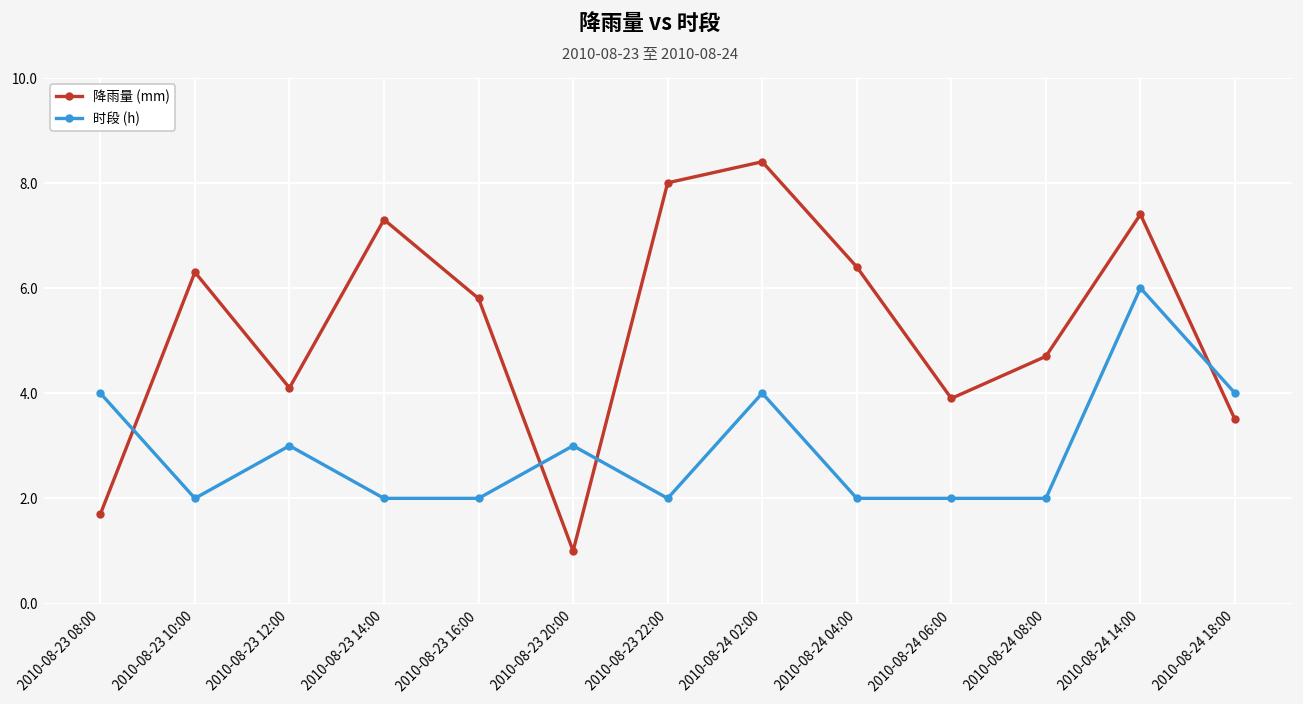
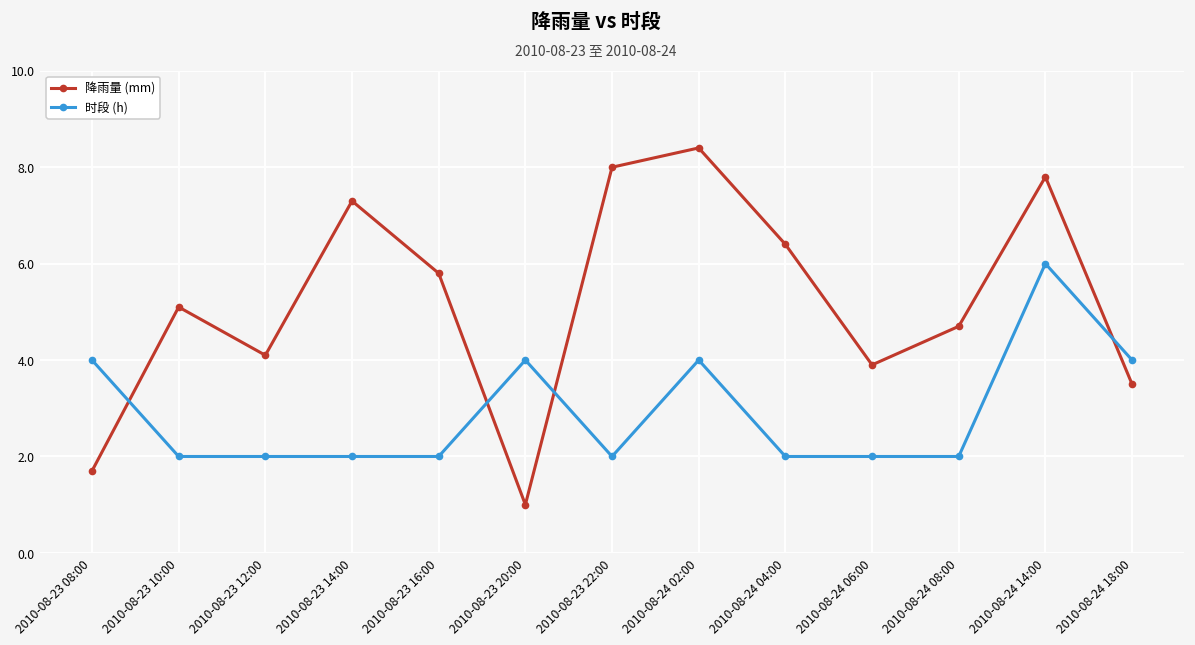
降雨量 (mm), 2010-08-23 10:00: 6.3 -> 5.1
时段 (h), 2010-08-23 12:00: 3 -> 2
时段 (h), 2010-08-23 20:00: 3 -> 4
降雨量 (mm), 2010-08-24 14:00: 7.4 -> 7.8
